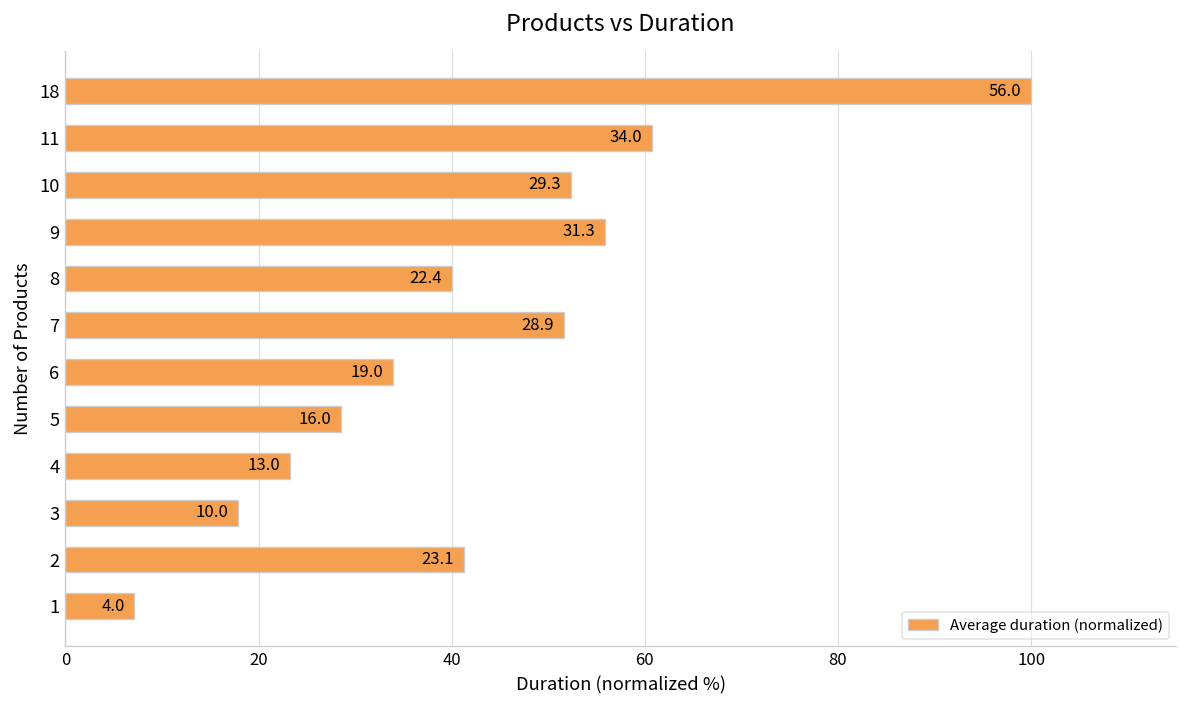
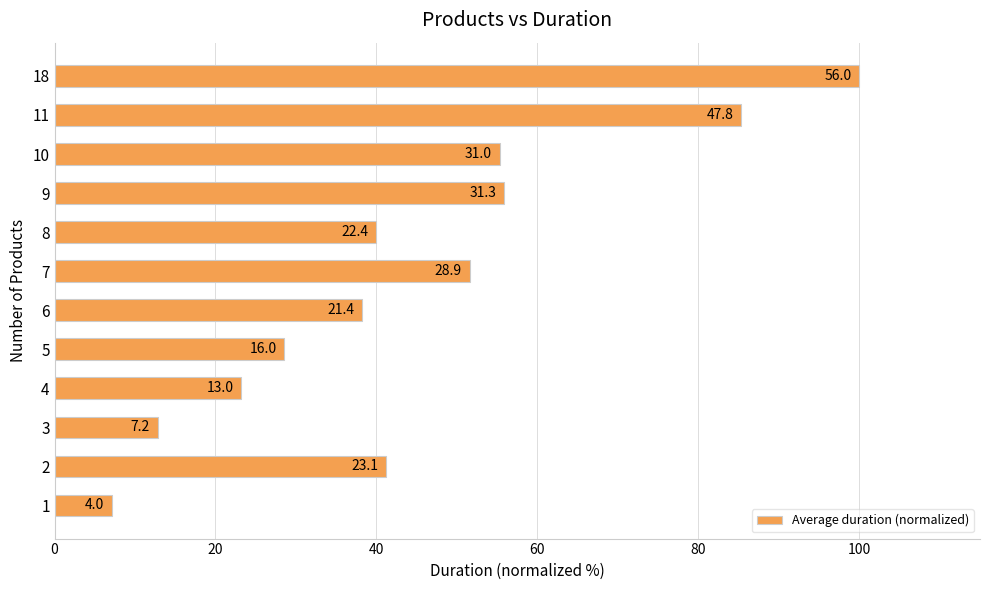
11: 34.0 -> 47.8
10: 29.3 -> 31.0
6: 19.0 -> 21.4
3: 10.0 -> 7.2
